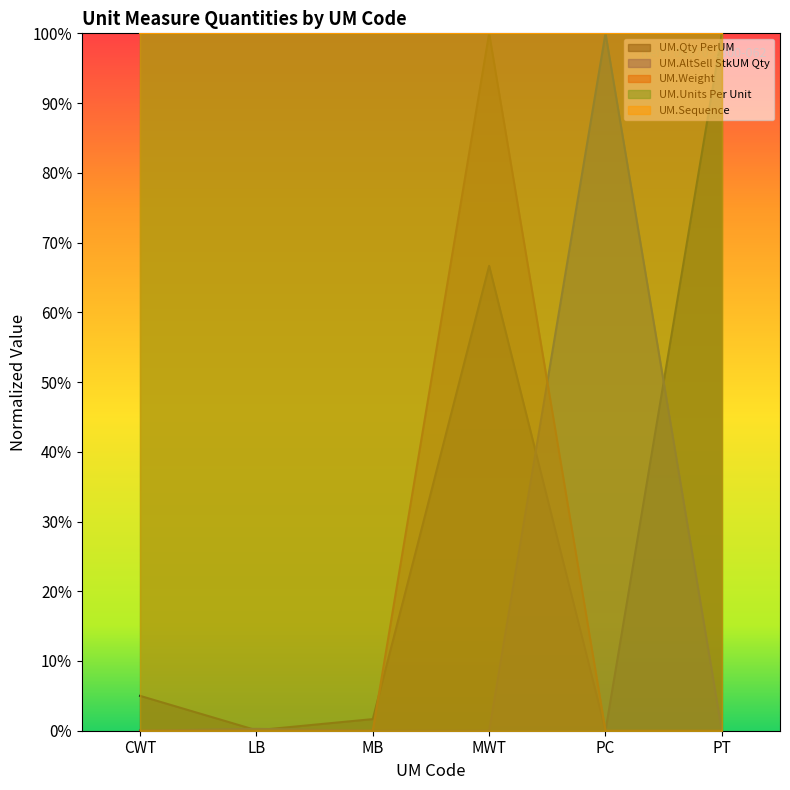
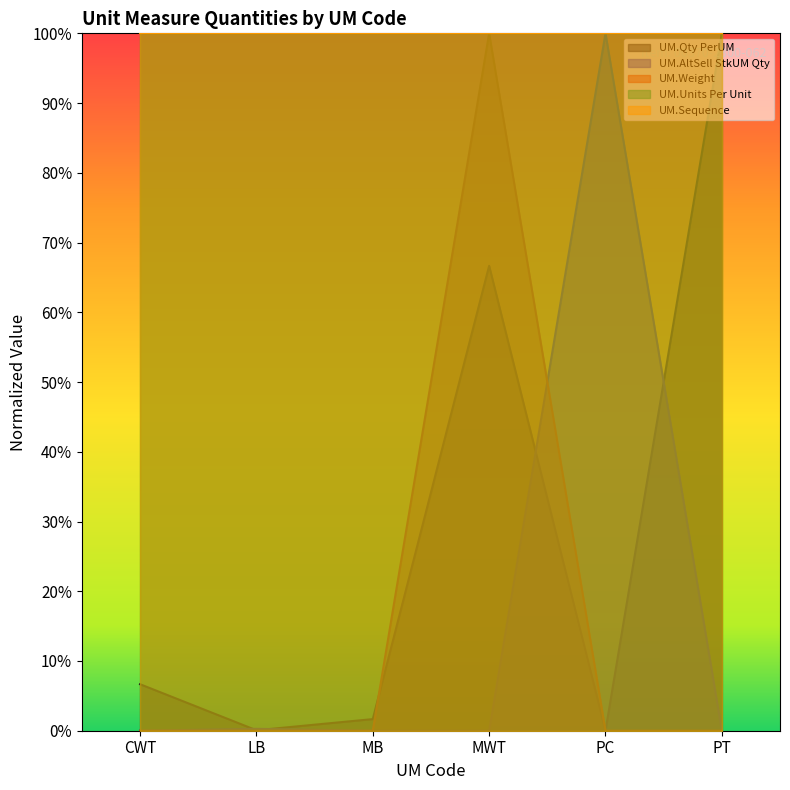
UM.Qty PerUM, CWT: 5% -> 7%
